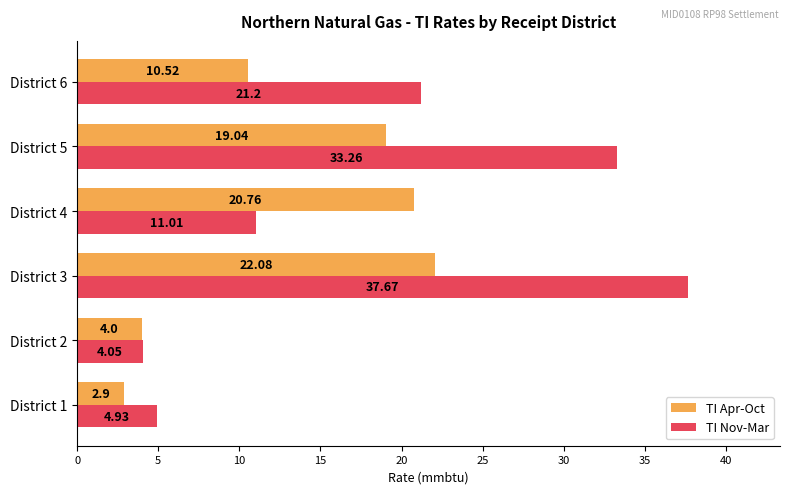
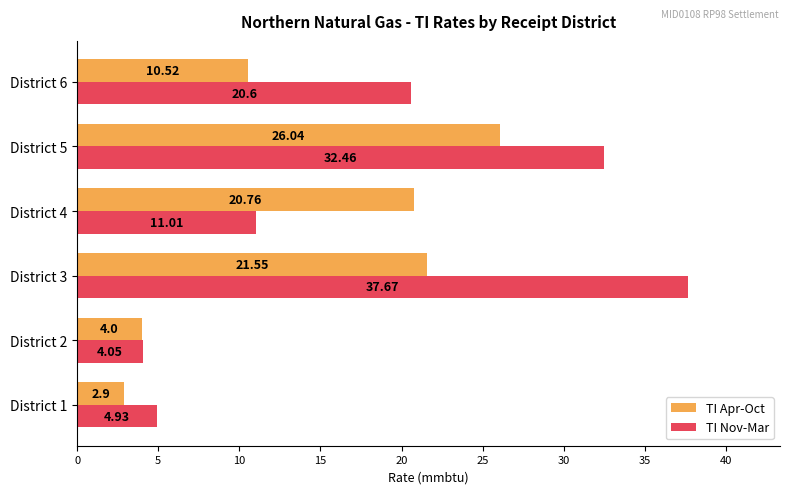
TI Nov-Mar, District 6: 21.2 -> 20.6
TI Apr-Oct, District 5: 19.04 -> 26.04
TI Nov-Mar, District 5: 33.26 -> 32.46
TI Apr-Oct, District 3: 22.08 -> 21.55
